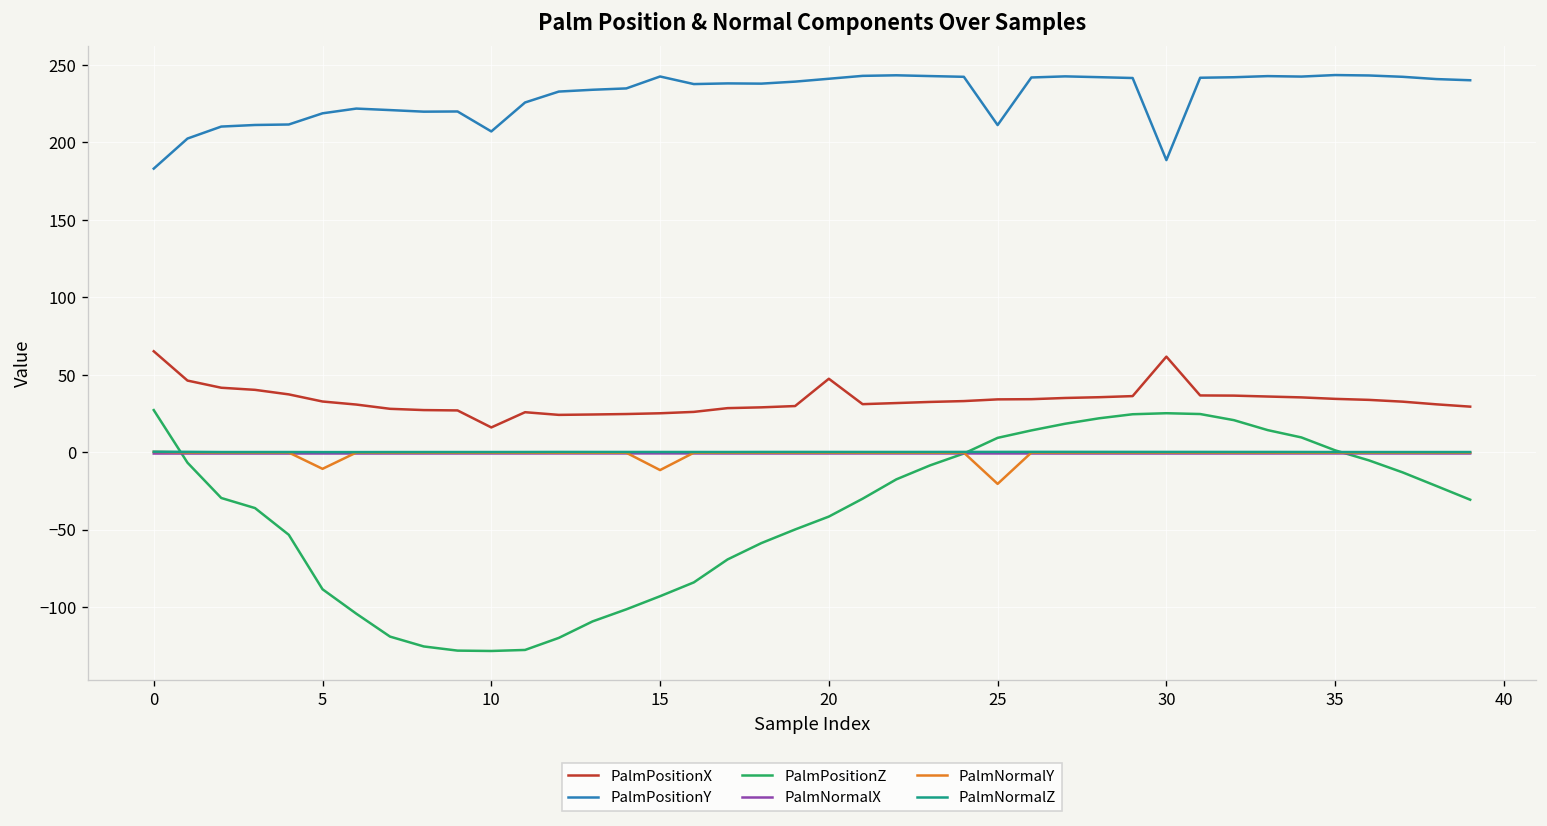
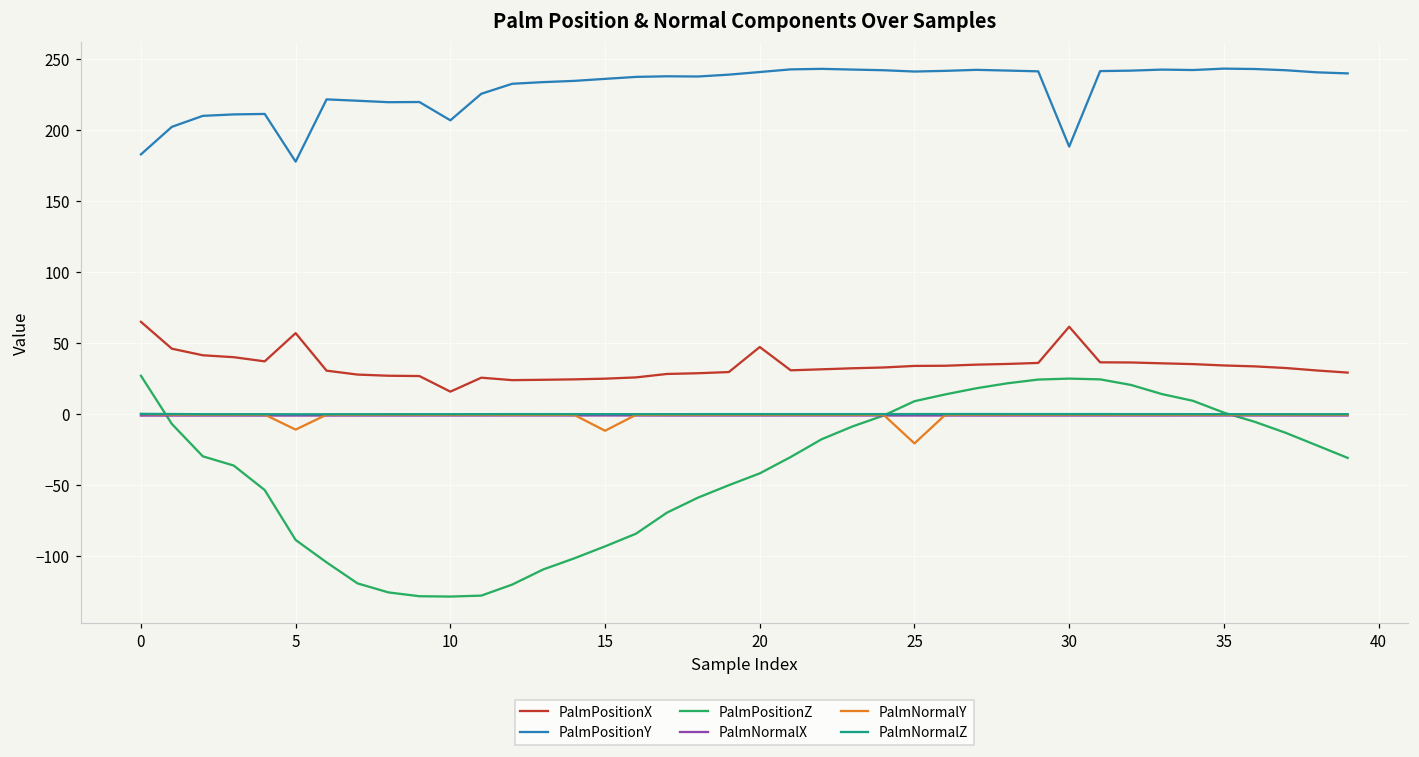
PalmPositionX, 5: 33 -> 57
PalmPositionY, 5: 219 -> 178
PalmPositionY, 15: 242 -> 236
PalmPositionY, 25: 211 -> 241
